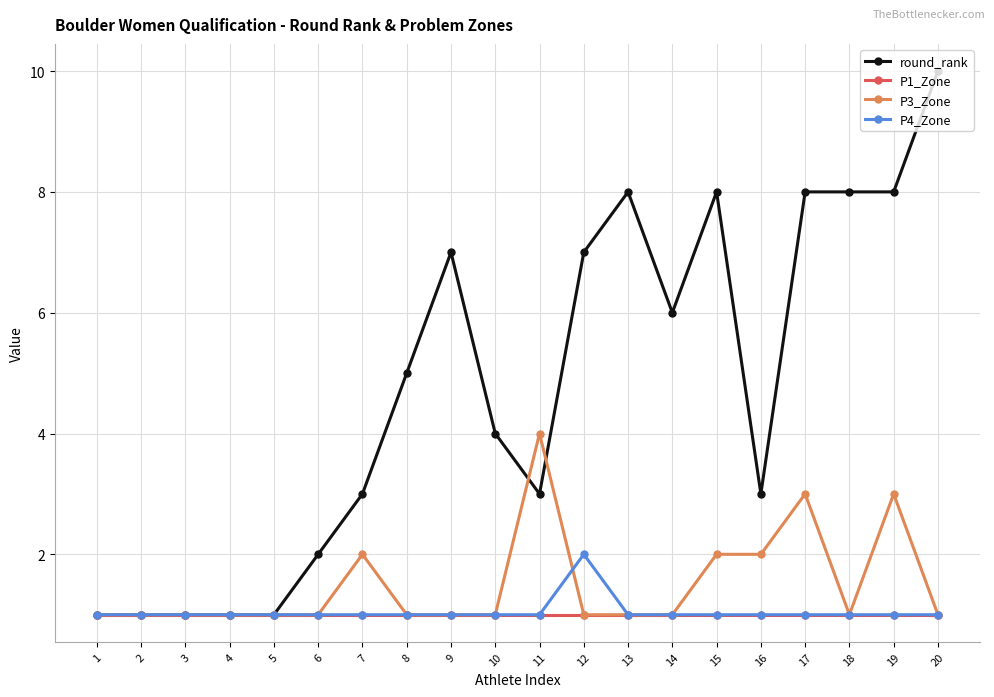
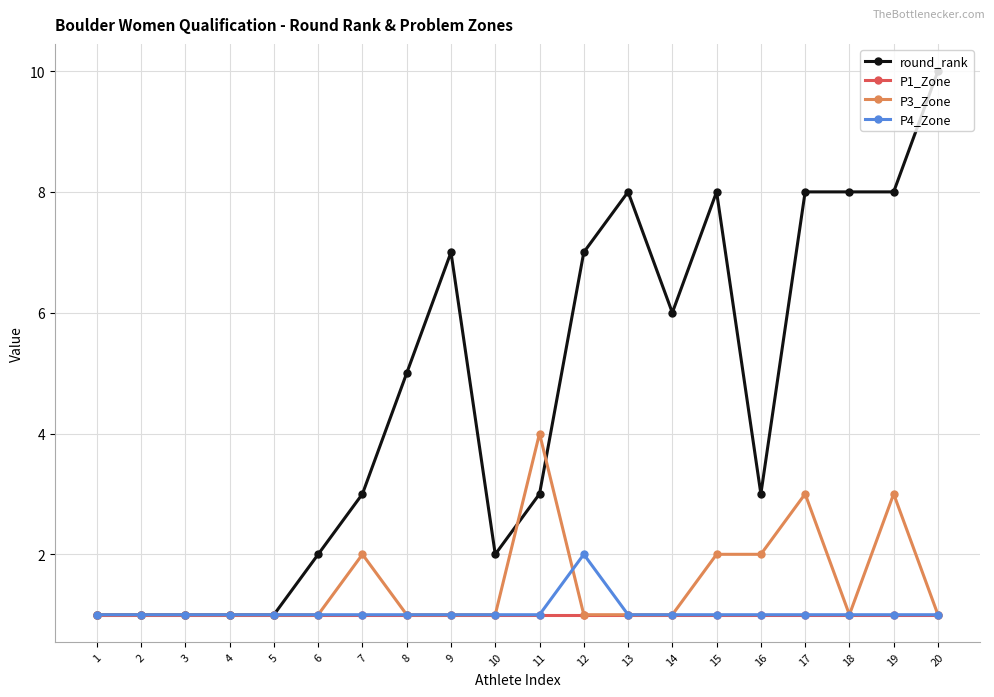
round_rank, 10: 4 -> 2
